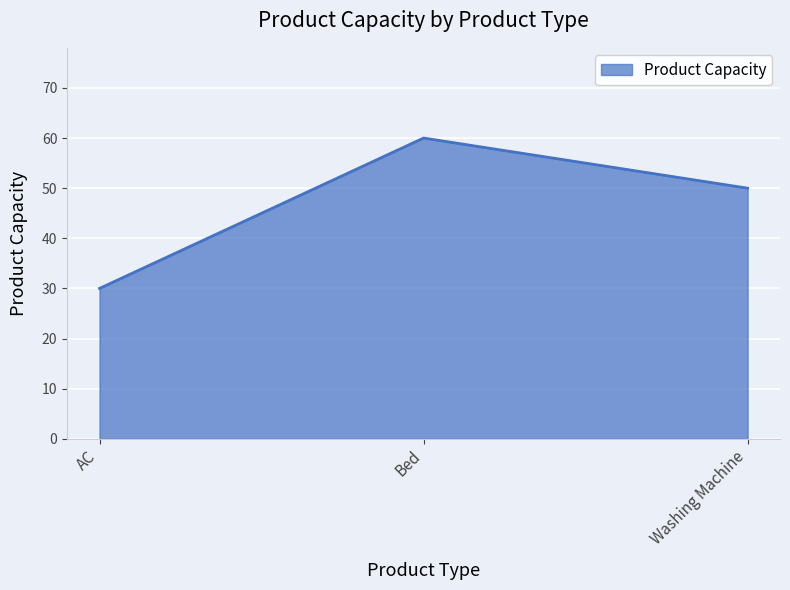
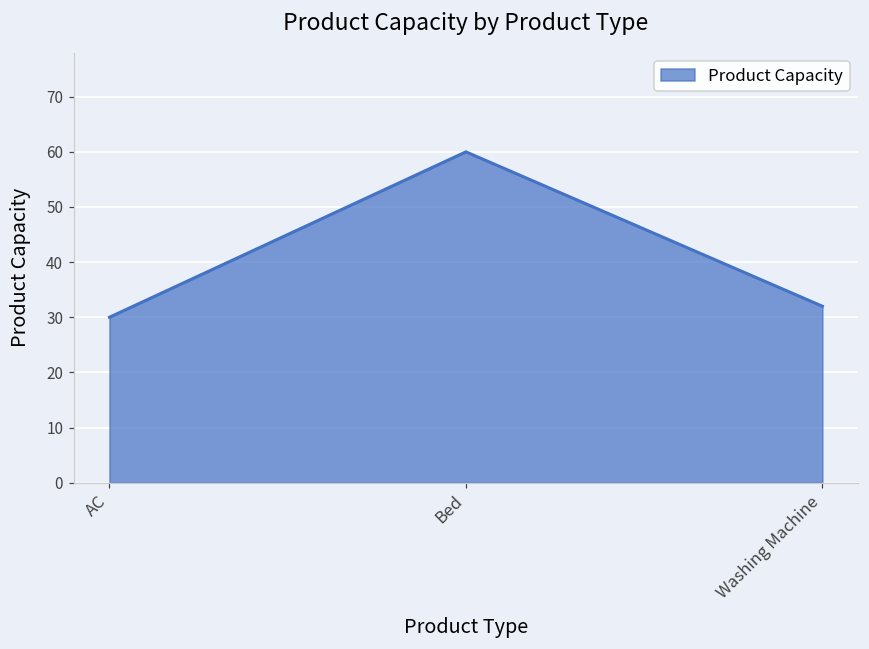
Washing Machine: 50 -> 32
